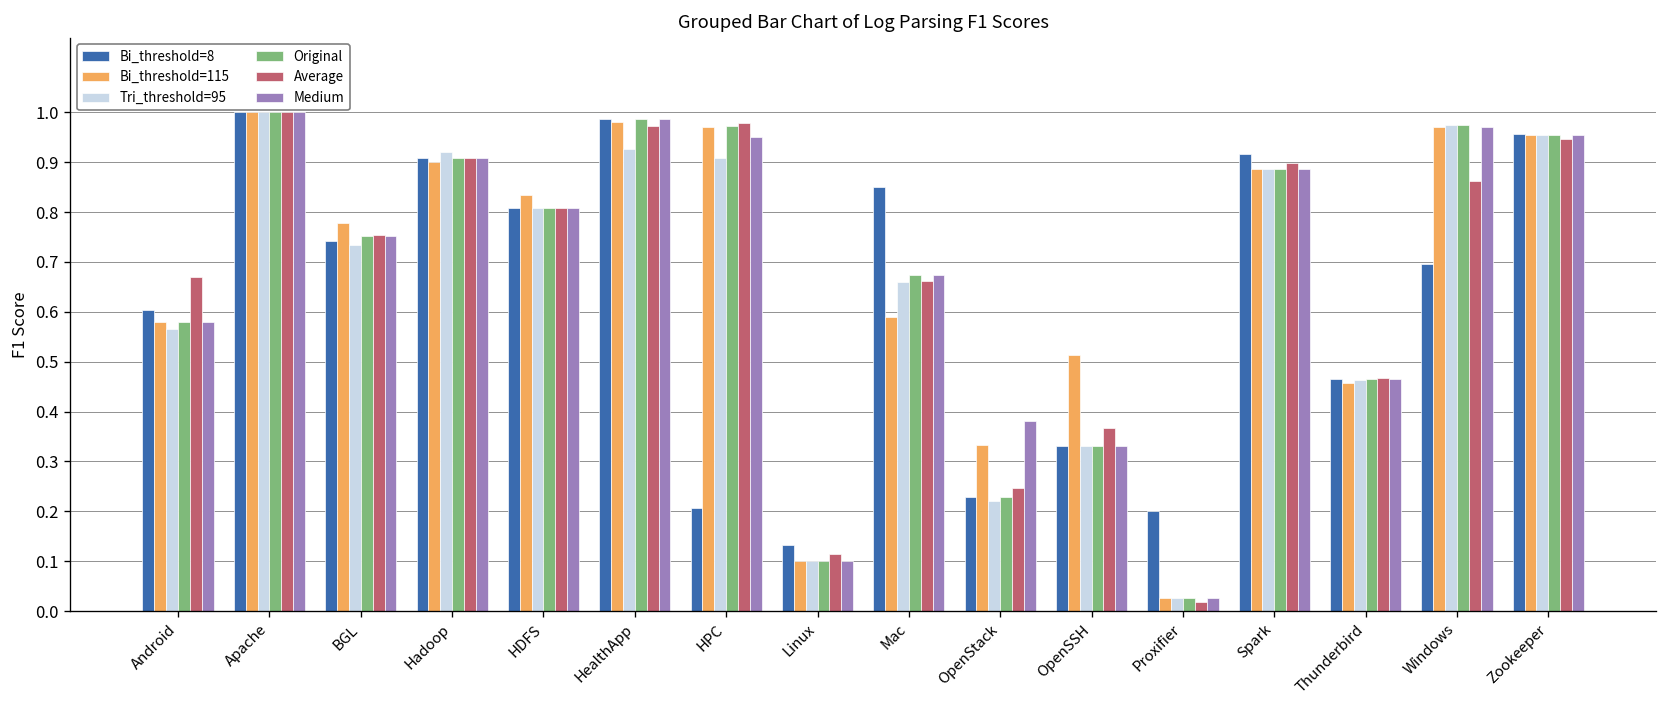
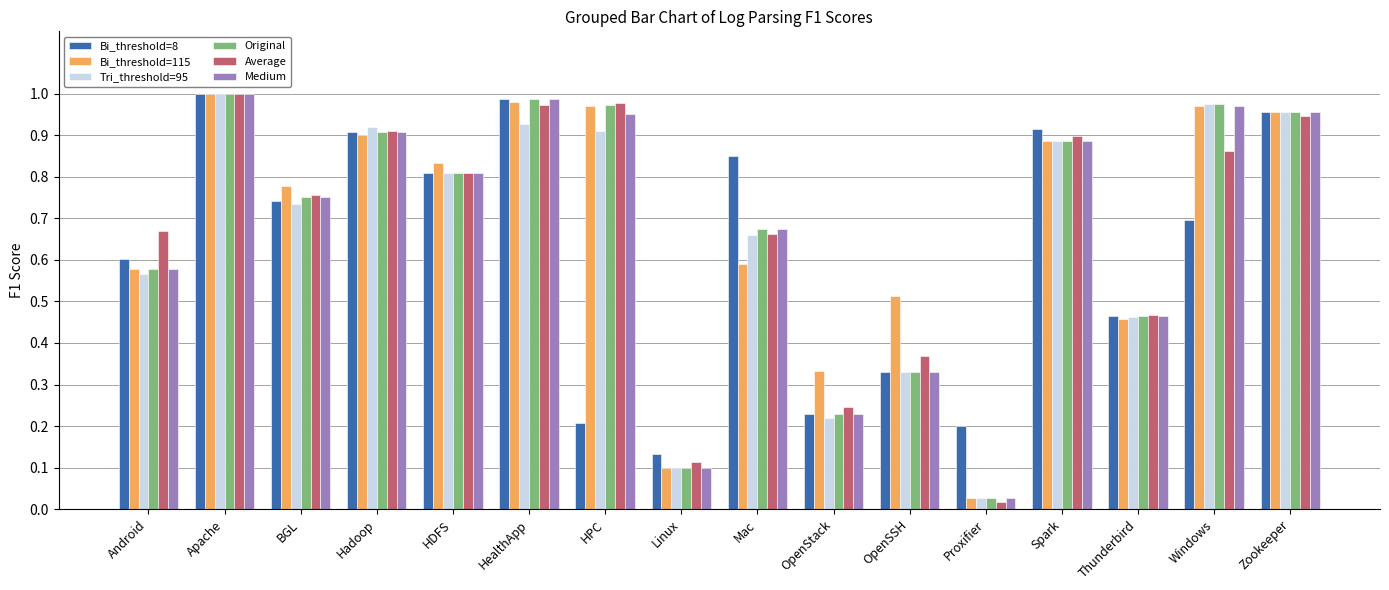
Medium, OpenStack: 0.38 -> 0.23
